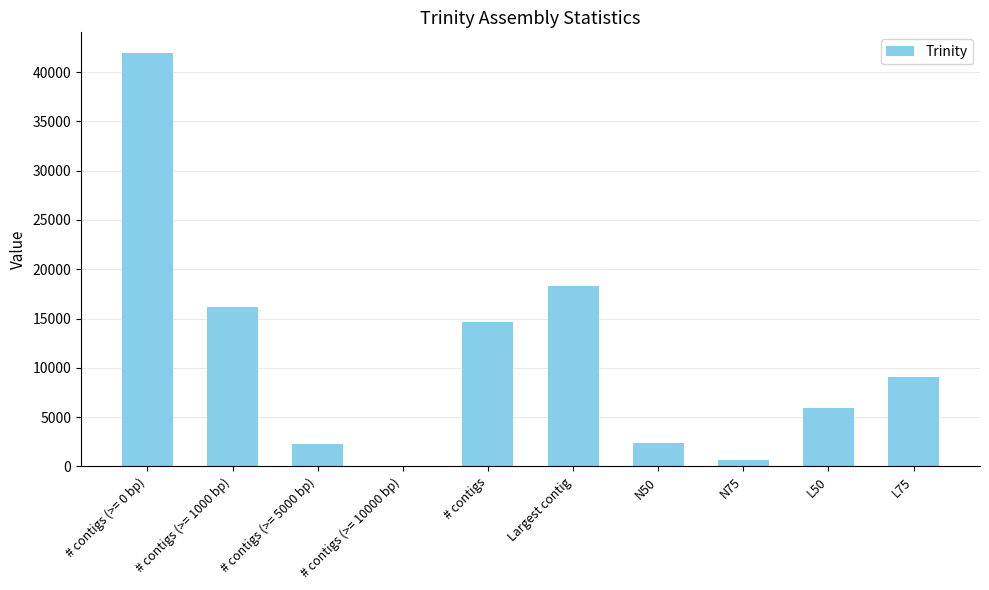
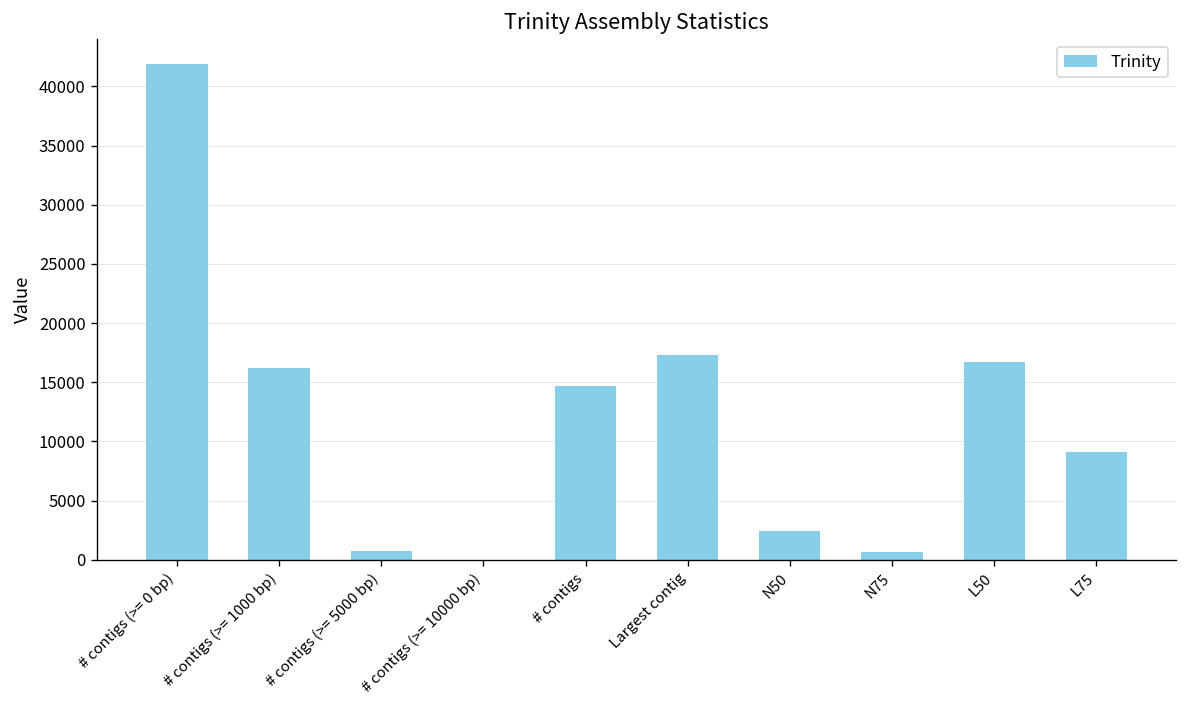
# contigs (>= 5000 bp): 2000 -> 1000
Largest contig: 18000 -> 17000
L50: 6000 -> 17000
